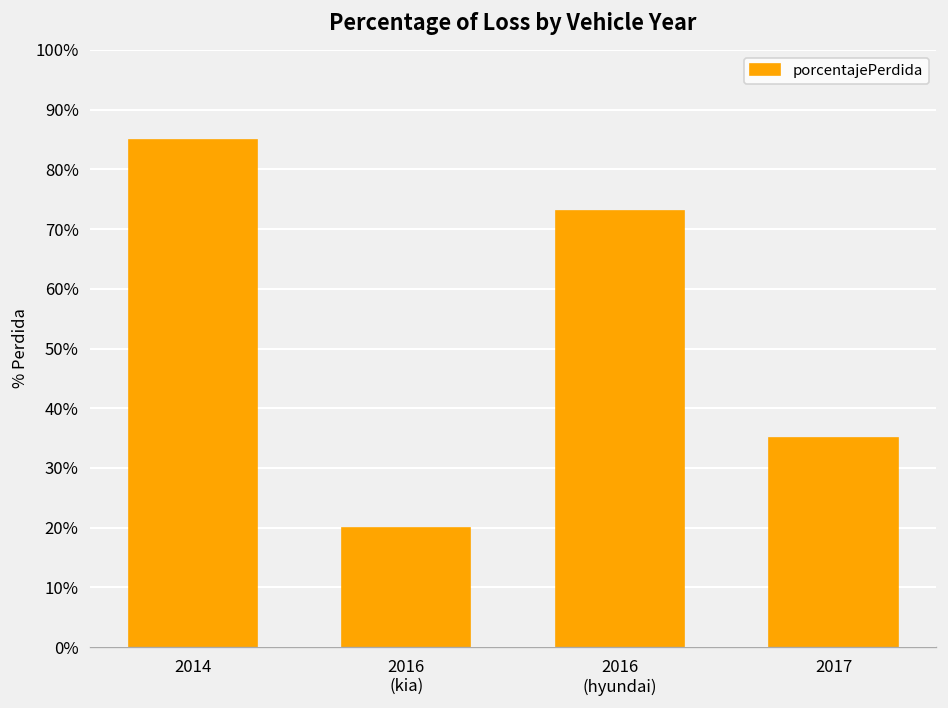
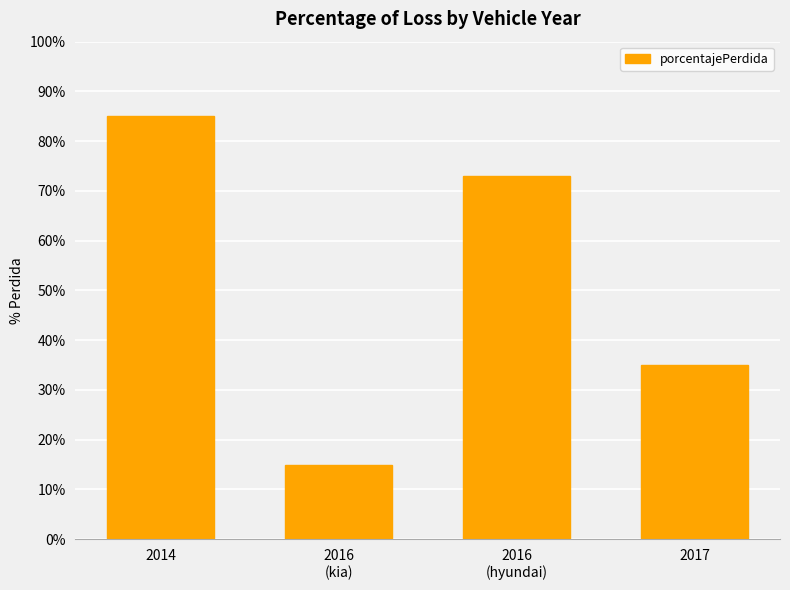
2016 (kia): 20% -> 15%
